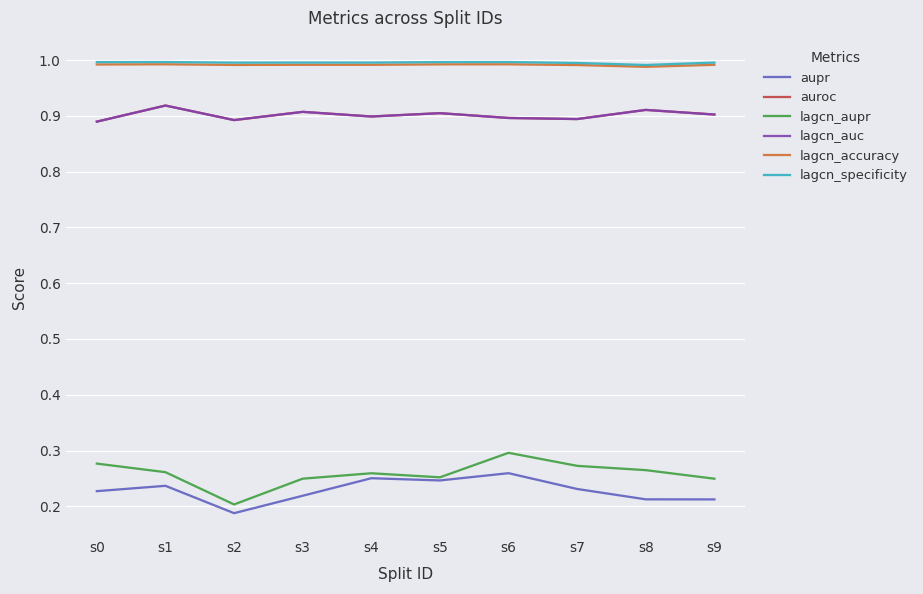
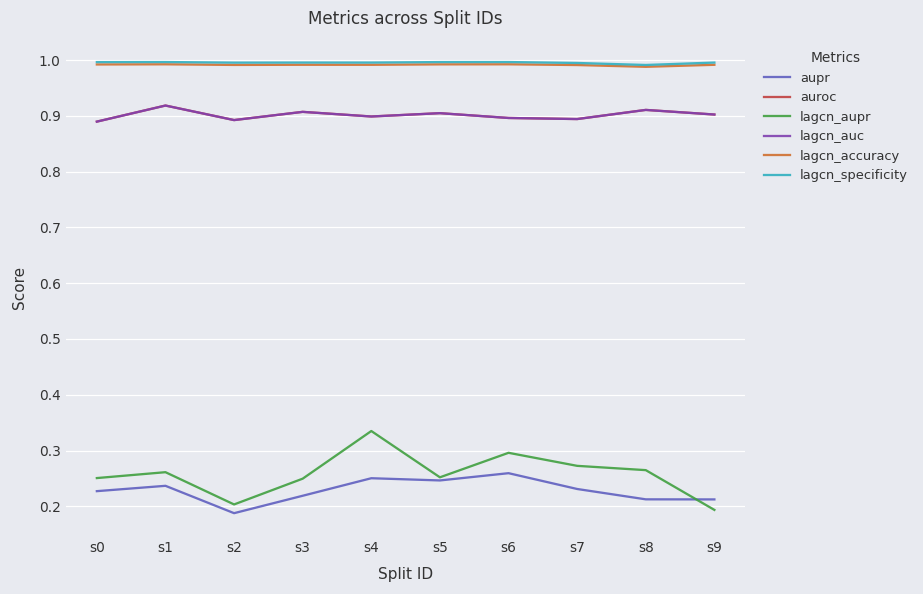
lagcn_aupr, s0: 0.28 -> 0.25
lagcn_aupr, s4: 0.26 -> 0.33
lagcn_aupr, s9: 0.25 -> 0.19
